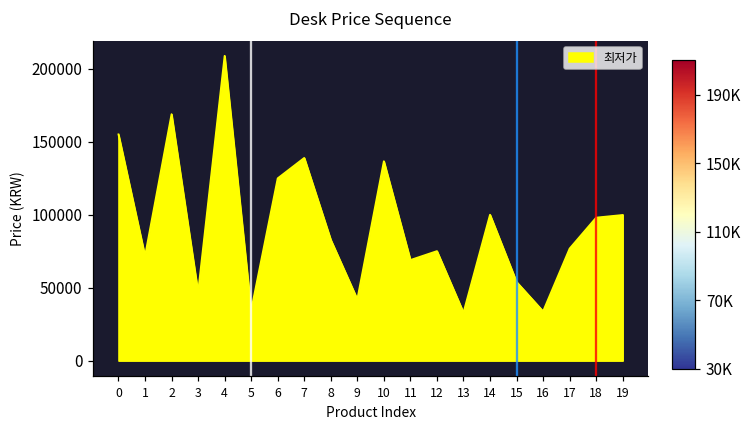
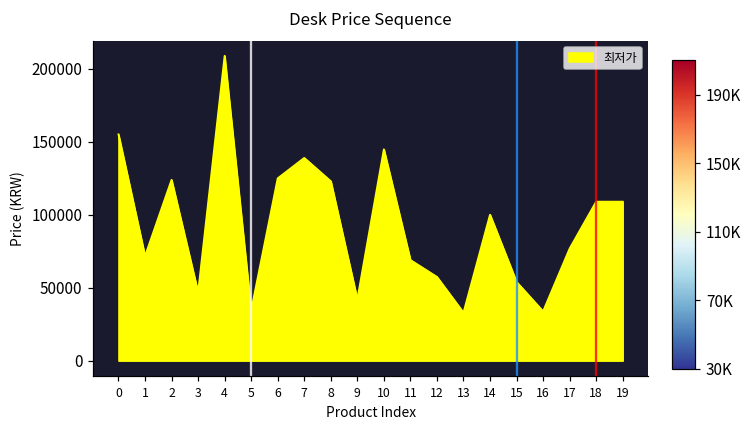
2: 169000 -> 124000
8: 83000 -> 123000
10: 137000 -> 145000
12: 75000 -> 57000
18: 98000 -> 109000
19: 100000 -> 109000
